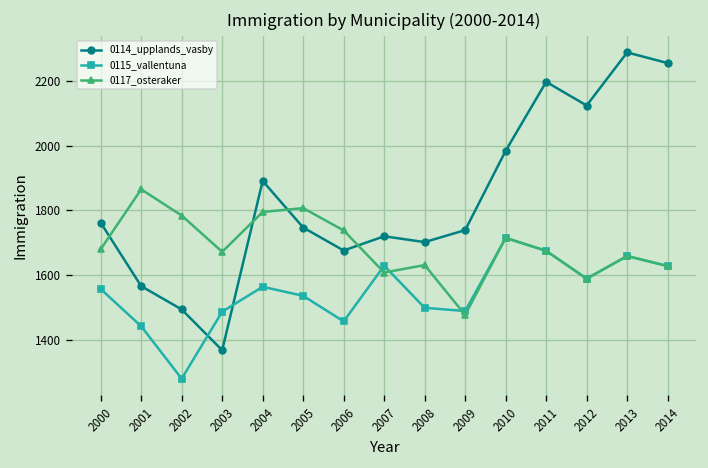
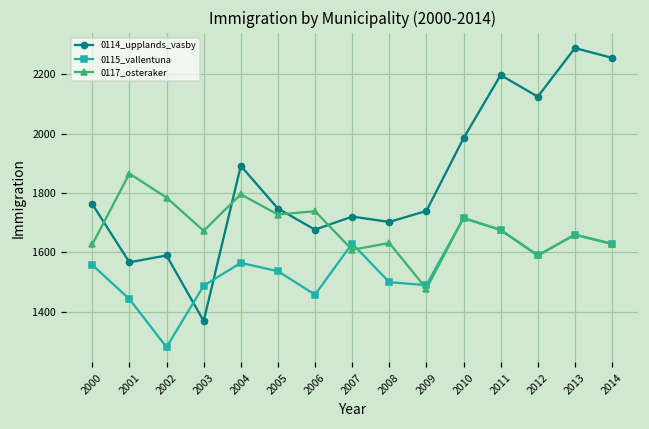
0117_osteraker, 2000: 1680 -> 1630
0114_upplands_vasby, 2002: 1490 -> 1590
0117_osteraker, 2005: 1810 -> 1730
